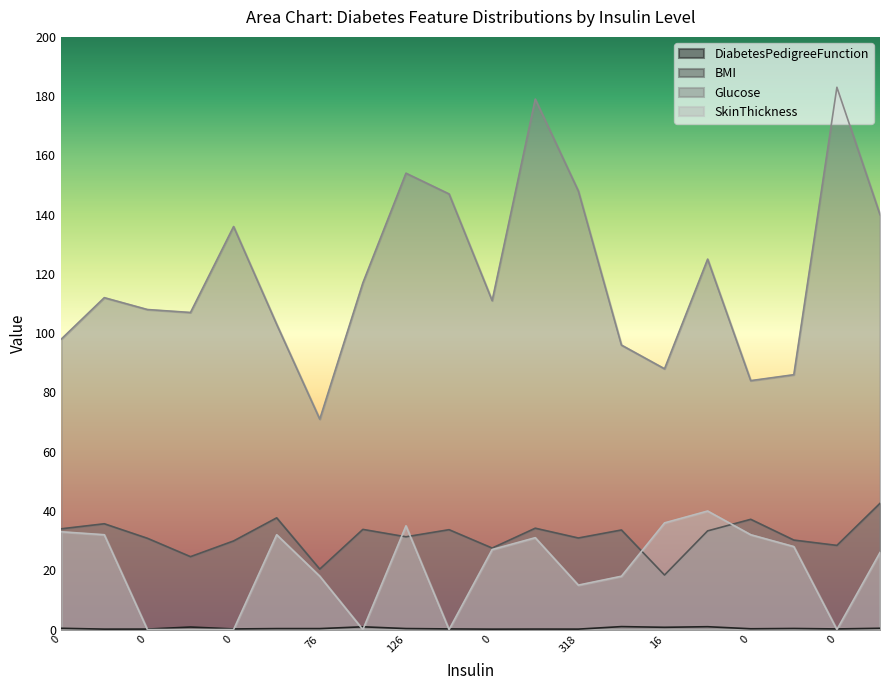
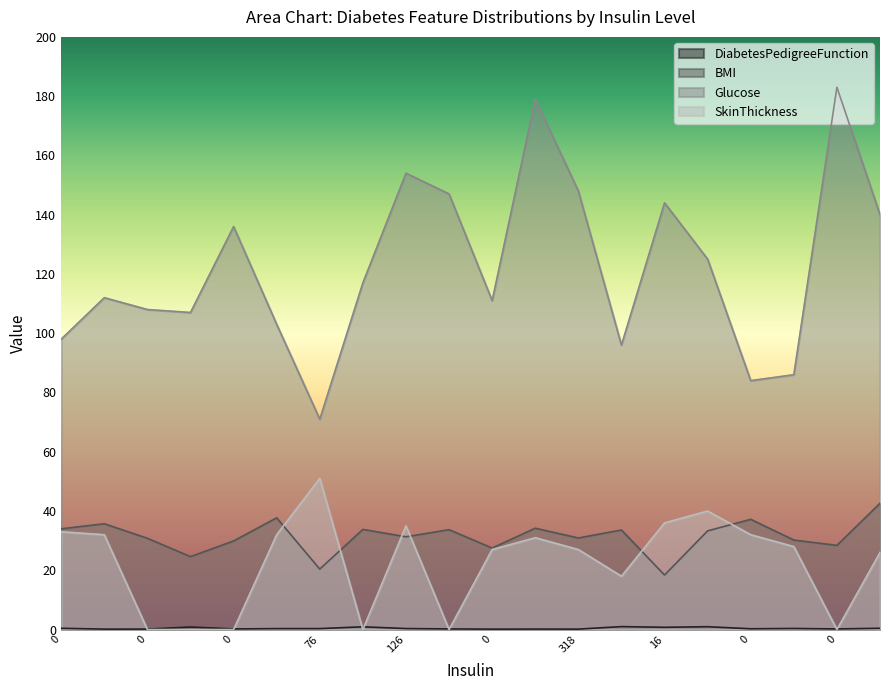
SkinThickness, 76: 18 -> 51
SkinThickness, 318: 15 -> 27
Glucose, 16: 88 -> 144
